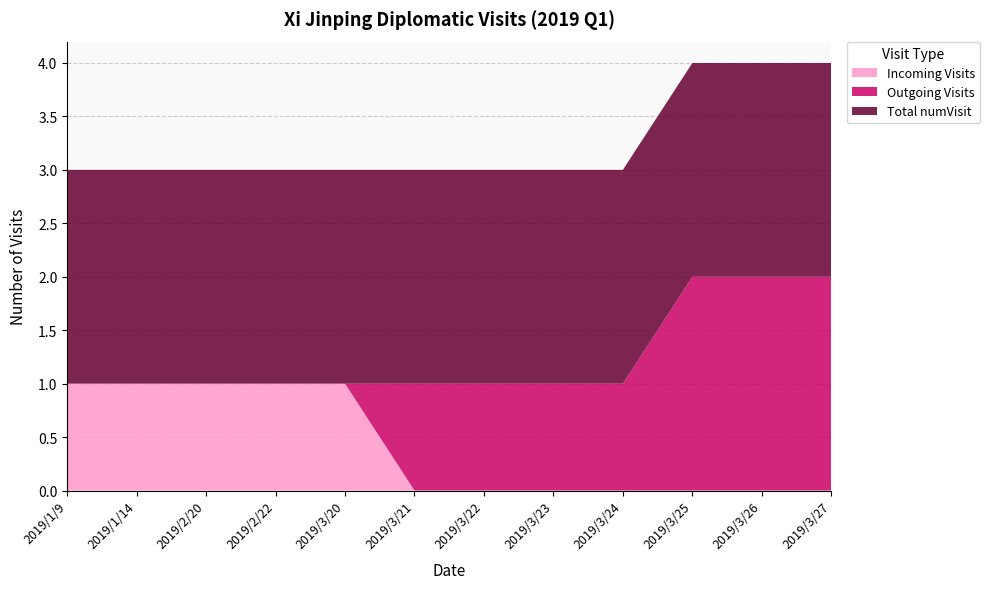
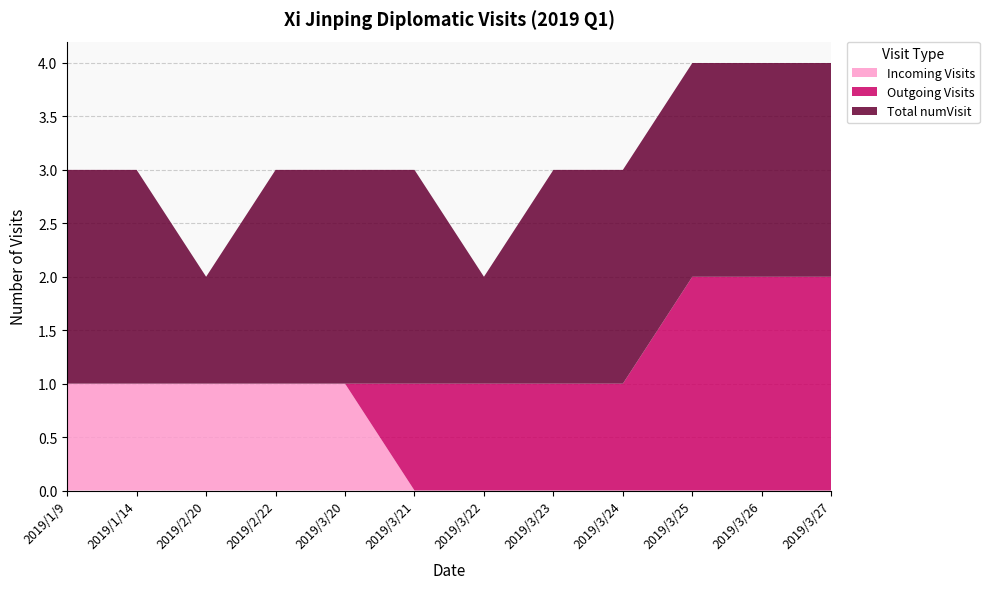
Total numVisit, 2019/2/20: 2 -> 1
Total numVisit, 2019/3/22: 2 -> 1
